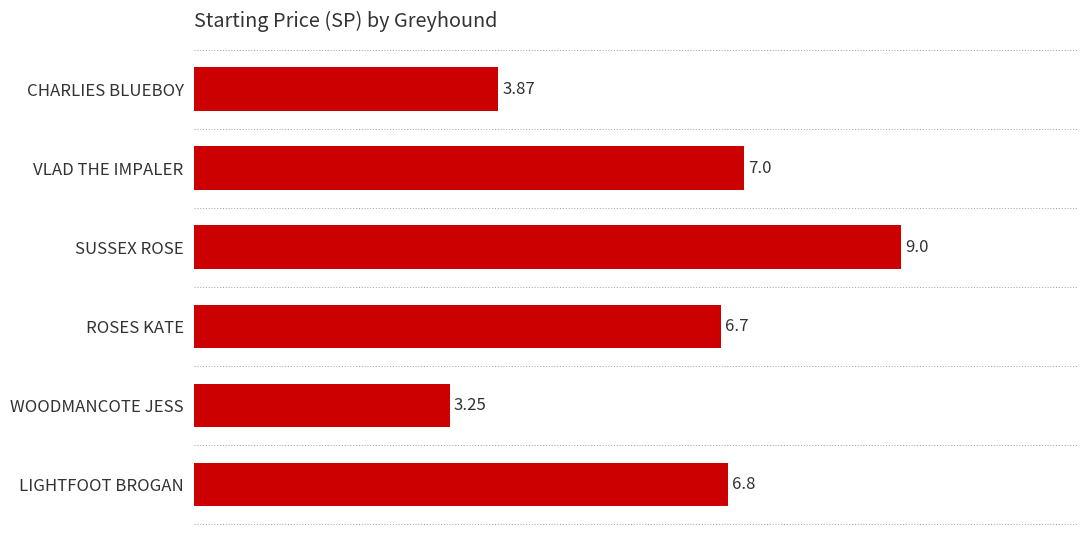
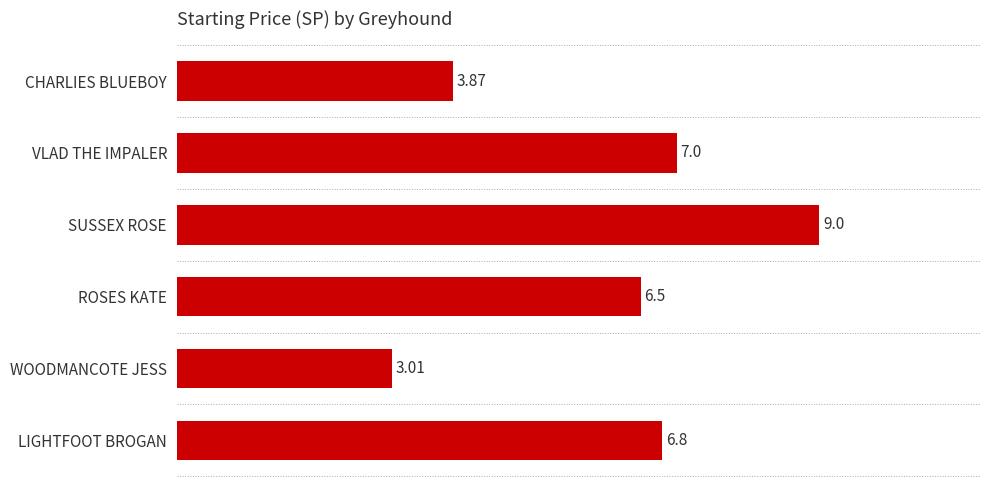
ROSES KATE: 6.7 -> 6.5
WOODMANCOTE JESS: 3.25 -> 3.01
